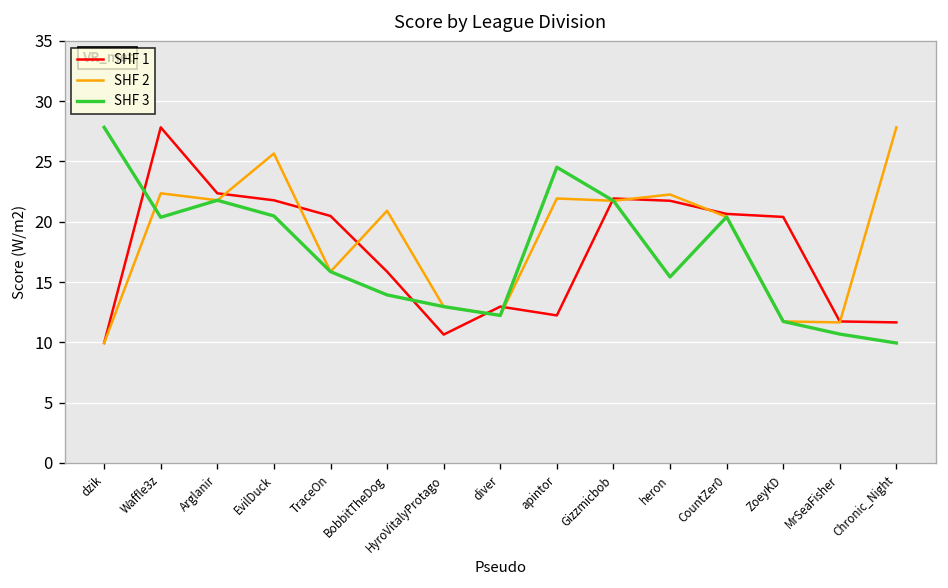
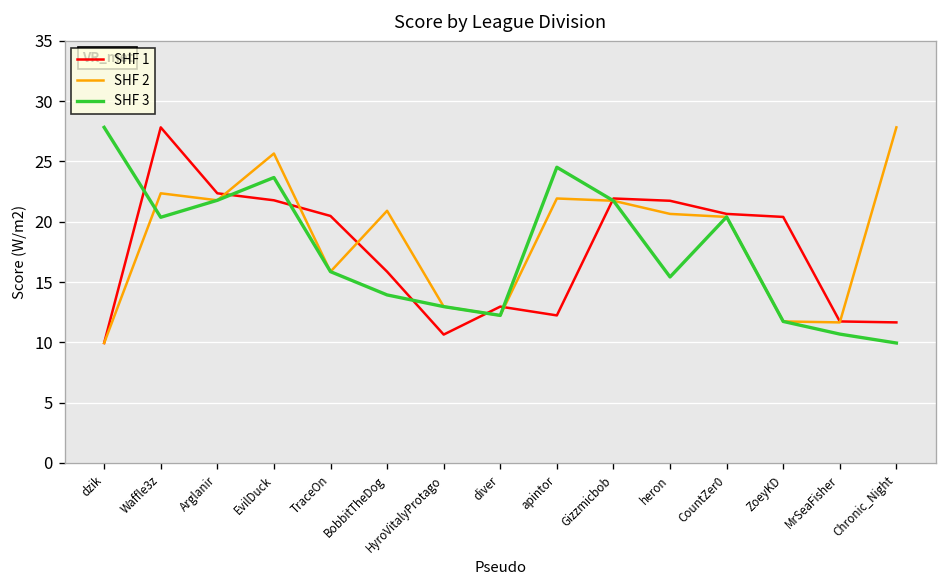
SHF 3, EvilDuck: 20.5 -> 23.7
SHF 2, heron: 22.3 -> 20.7
